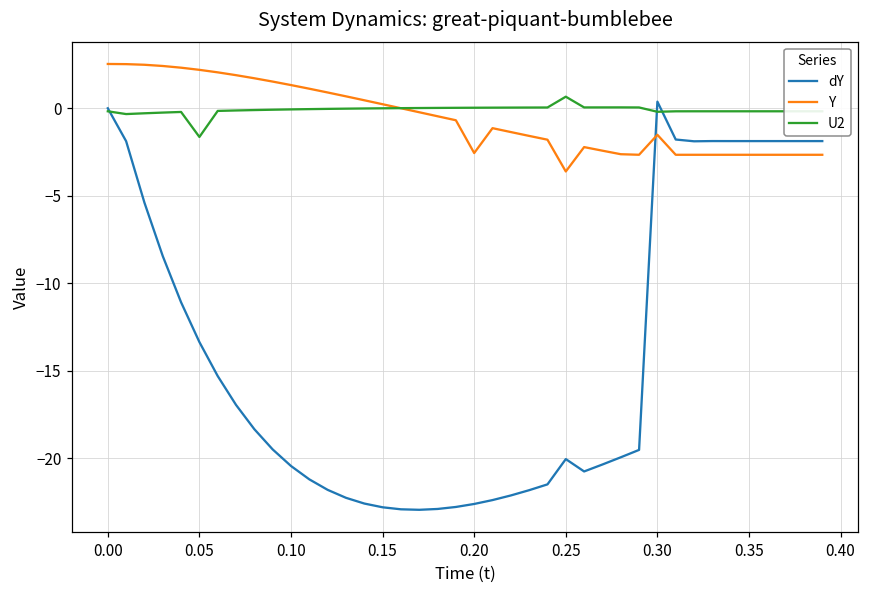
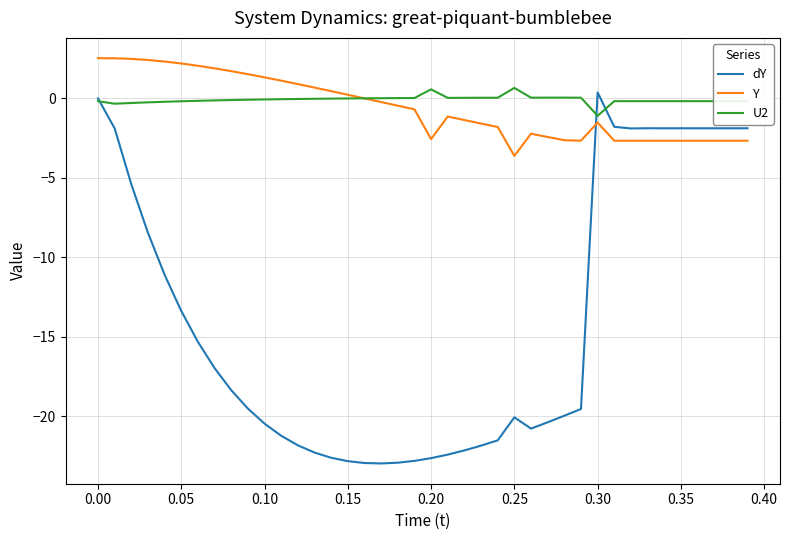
U2, 0.05: -1.6 -> -0.2
U2, 0.20: 0.0 -> 0.6
U2, 0.30: -0.2 -> -1.1
